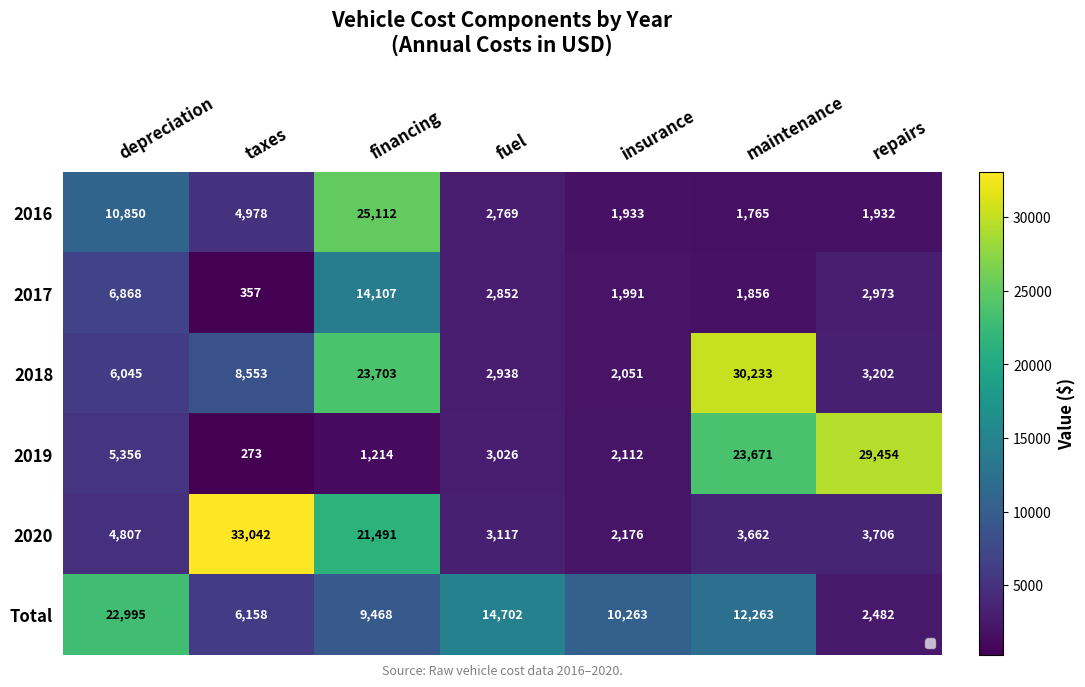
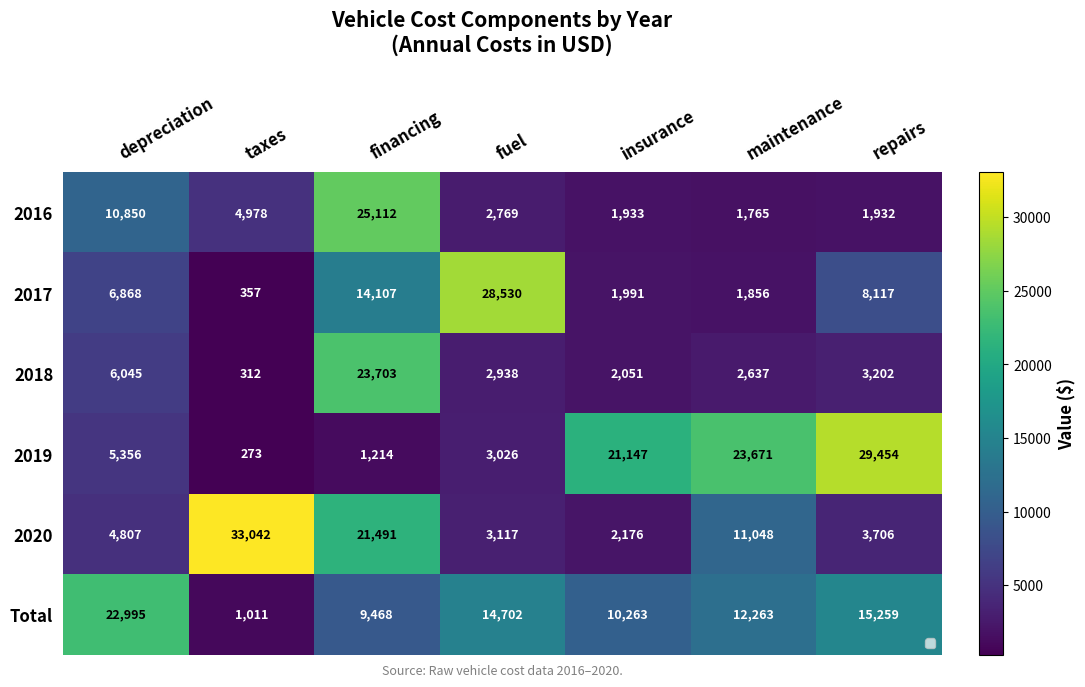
2017, fuel: 2,852 -> 28,530
2017, repairs: 2,973 -> 8,117
2018, taxes: 8,553 -> 312
2018, maintenance: 30,233 -> 2,637
2019, insurance: 2,112 -> 21,147
2020, maintenance: 3,662 -> 11,048
Total, taxes: 6,158 -> 1,011
Total, repairs: 2,482 -> 15,259
